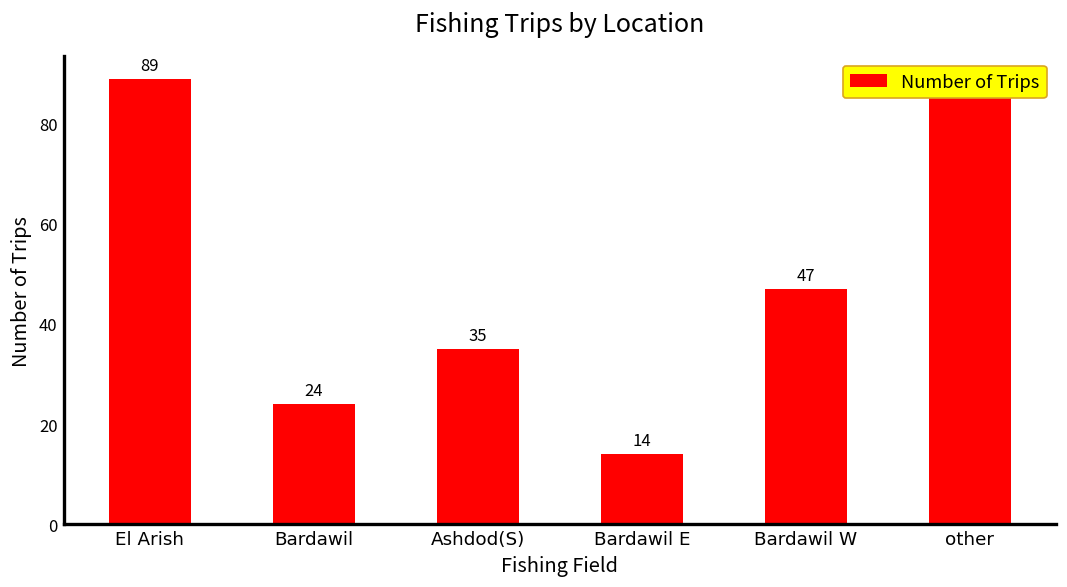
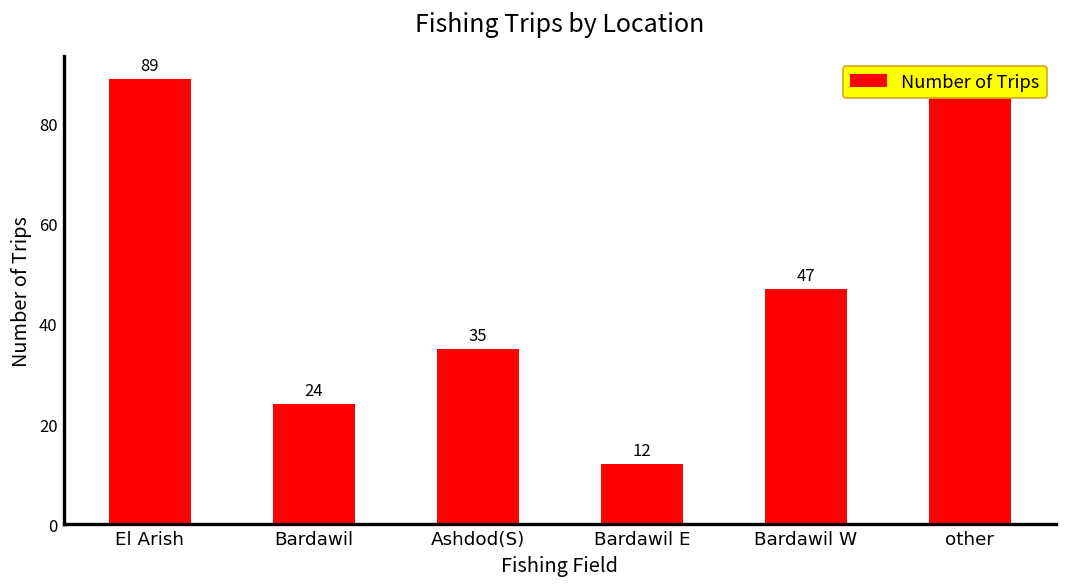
Bardawil E: 14 -> 12
